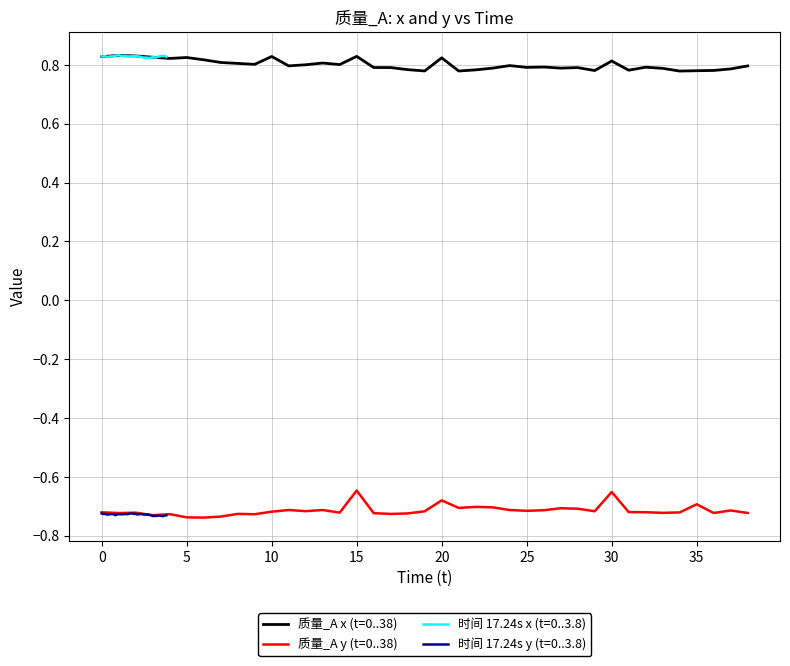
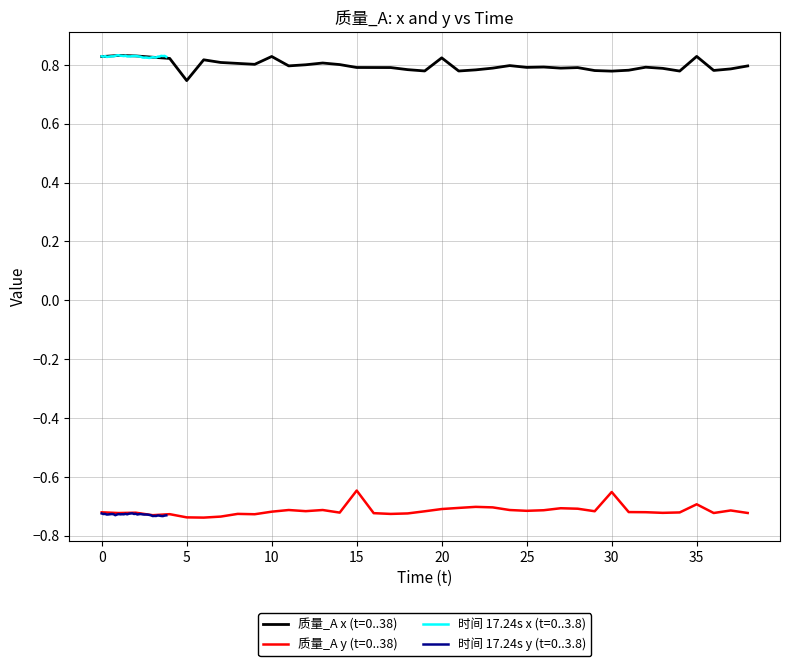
质量_A x (t=0..38), 5: 0.82 -> 0.75
质量_A x (t=0..38), 15: 0.83 -> 0.79
质量_A y (t=0..38), 20: -0.68 -> -0.71
质量_A x (t=0..38), 30: 0.81 -> 0.78
质量_A x (t=0..38), 35: 0.78 -> 0.83
